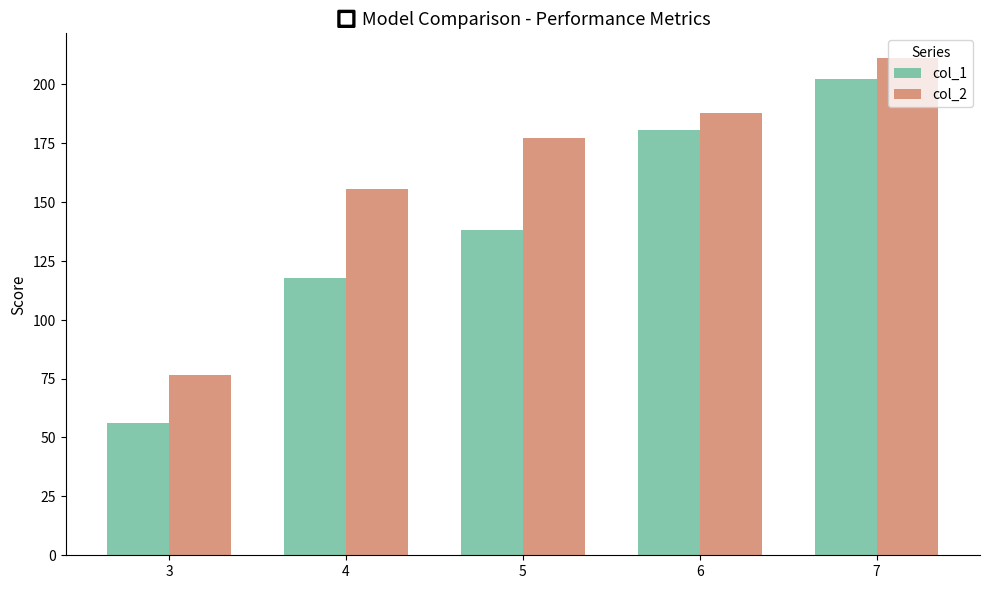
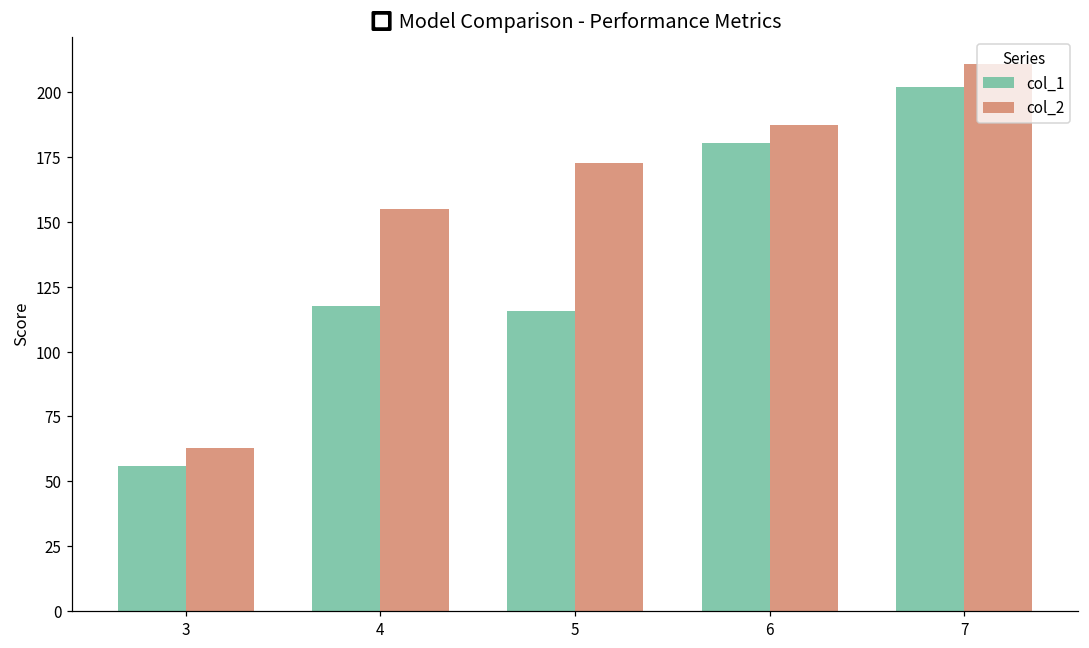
col_2, 3: 76 -> 63
col_1, 5: 138 -> 116
col_2, 5: 177 -> 173
